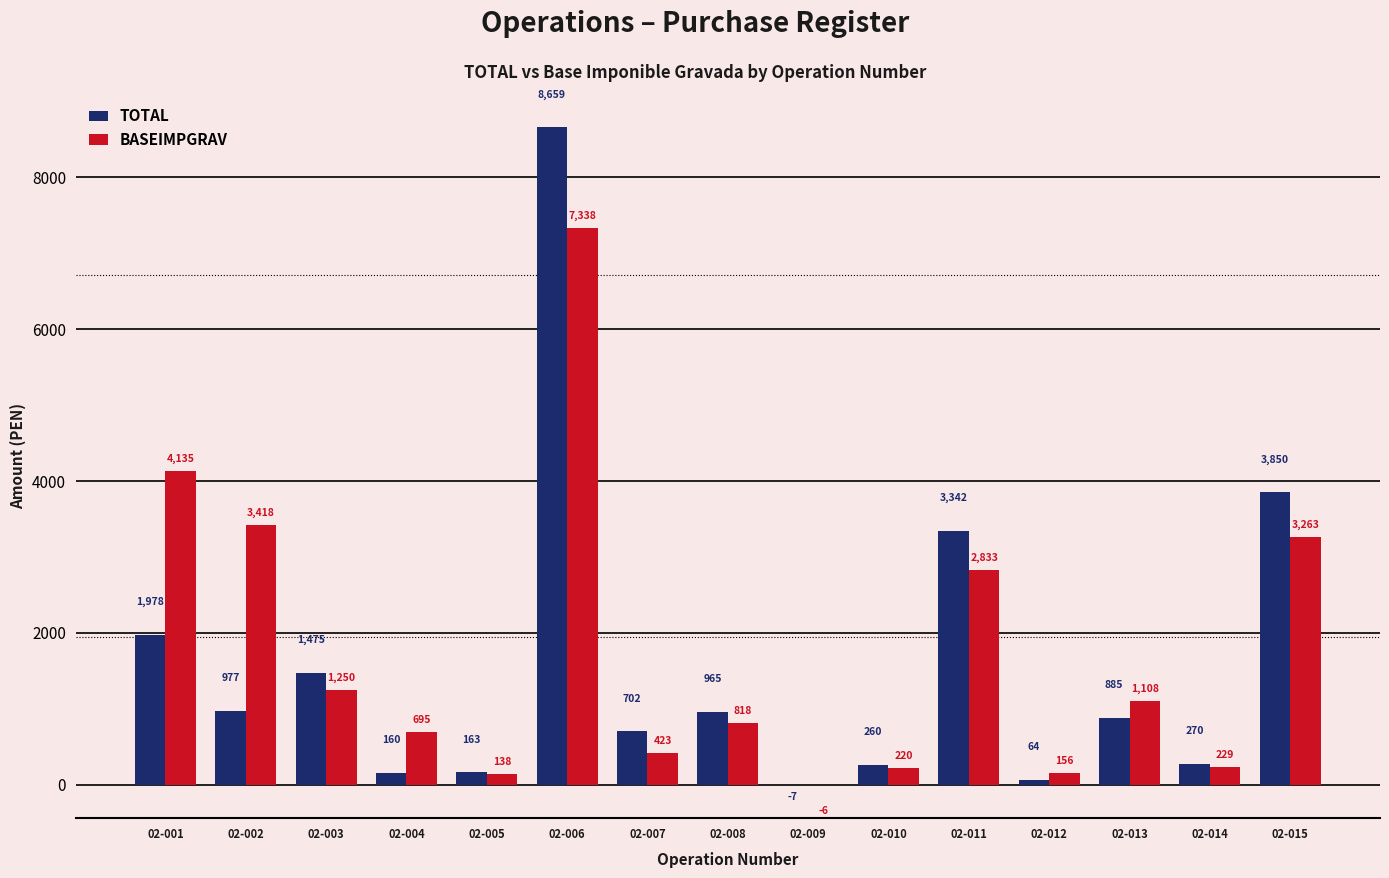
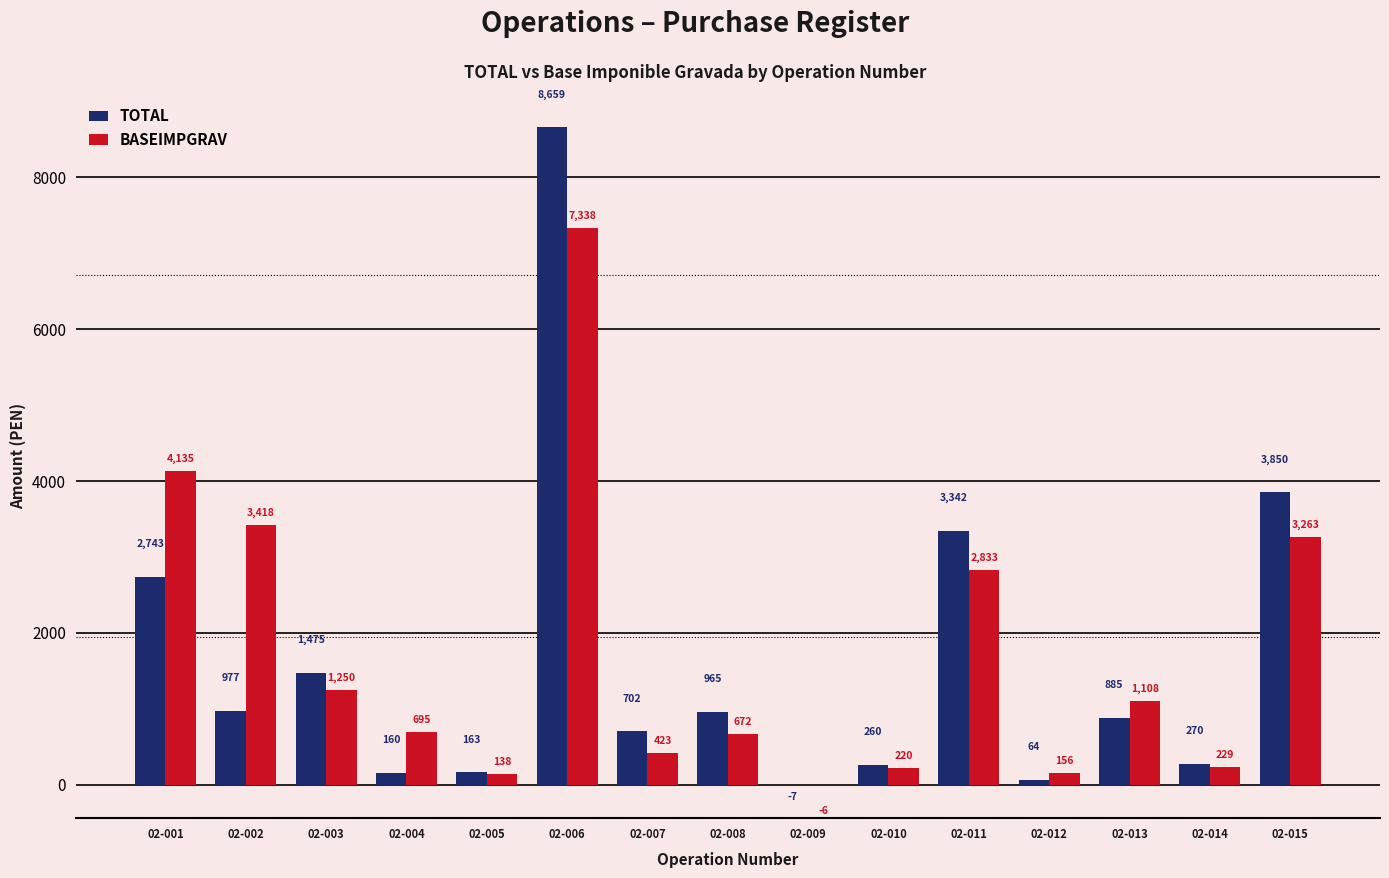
TOTAL, 02-001: 1,978 -> 2,743
BASEIMPGRAV, 02-008: 818 -> 672
